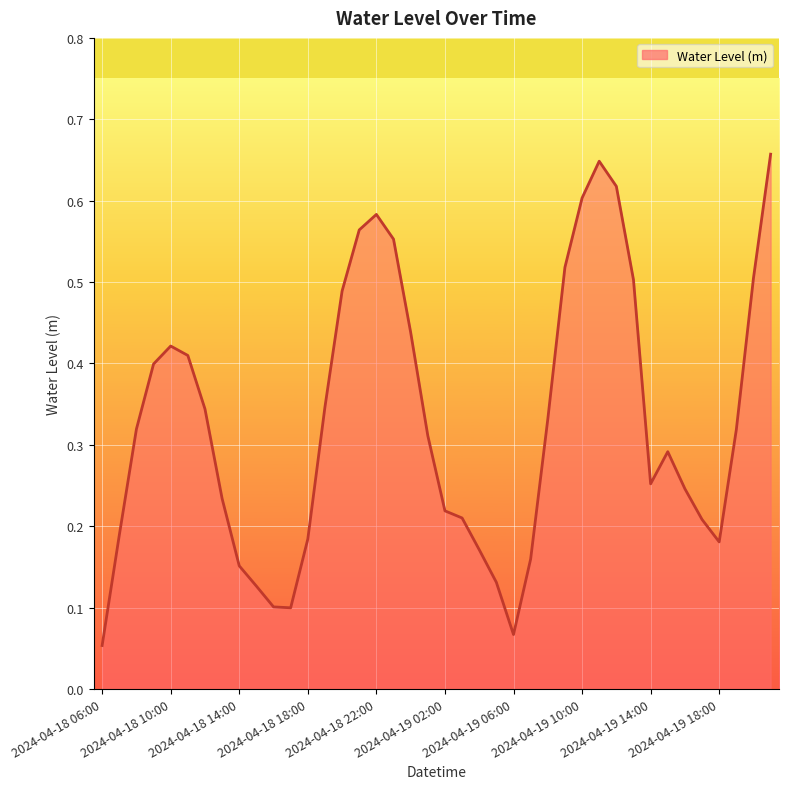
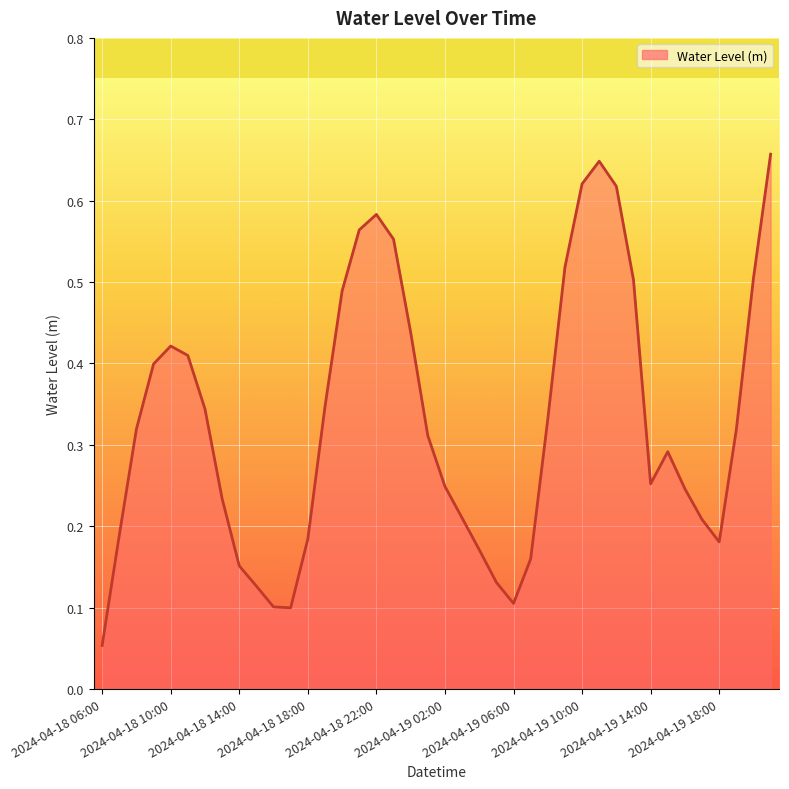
2024-04-19 02:00: 0.22 -> 0.25
2024-04-19 06:00: 0.07 -> 0.11
2024-04-19 10:00: 0.60 -> 0.62
